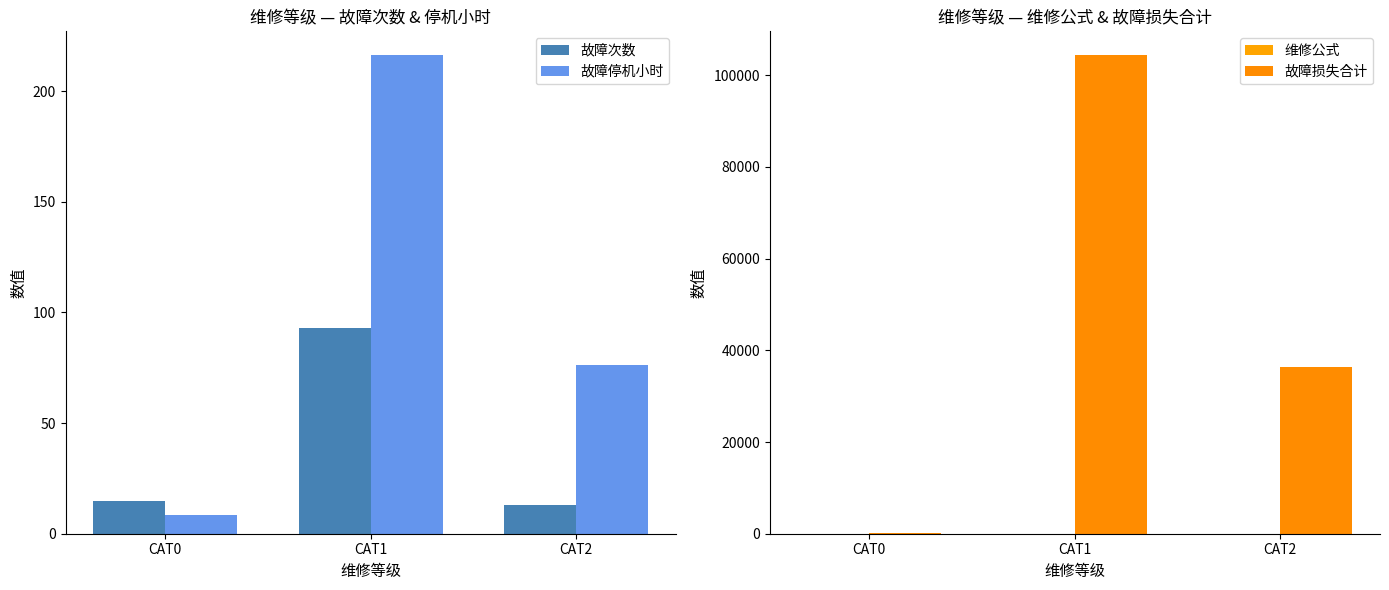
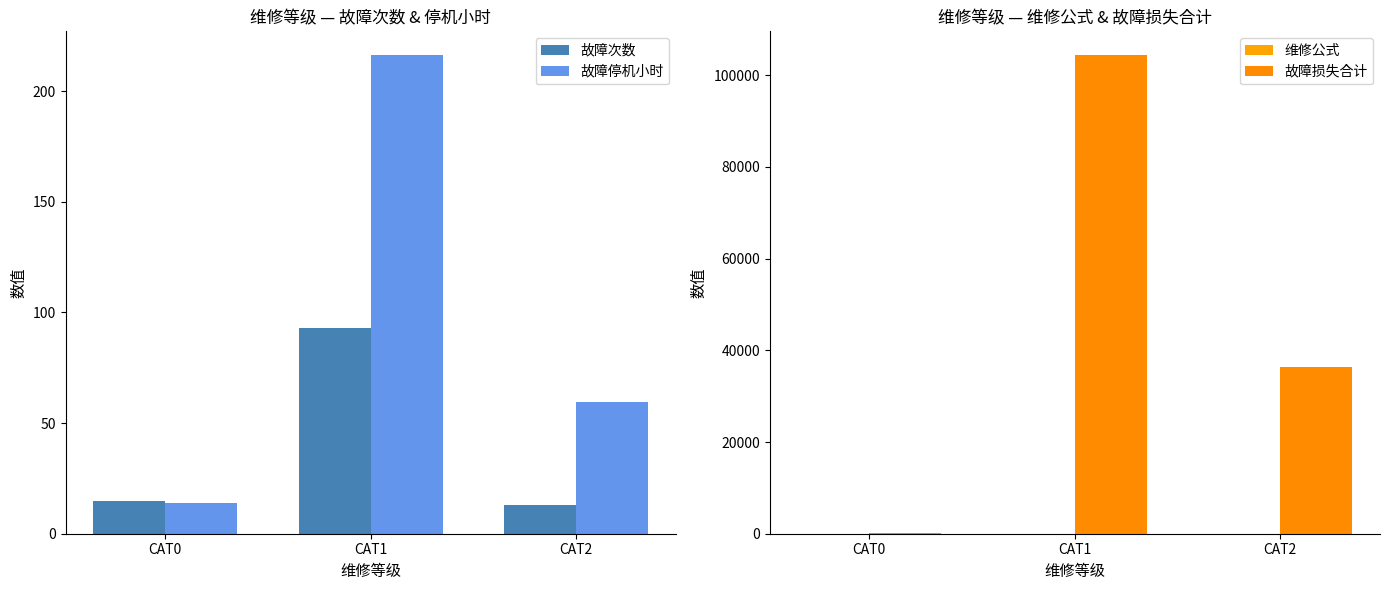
维修等级 — 故障次数 & 停机小时, 故障停机小时, CAT0: 8 -> 14
维修等级 — 故障次数 & 停机小时, 故障停机小时, CAT2: 76 -> 60
